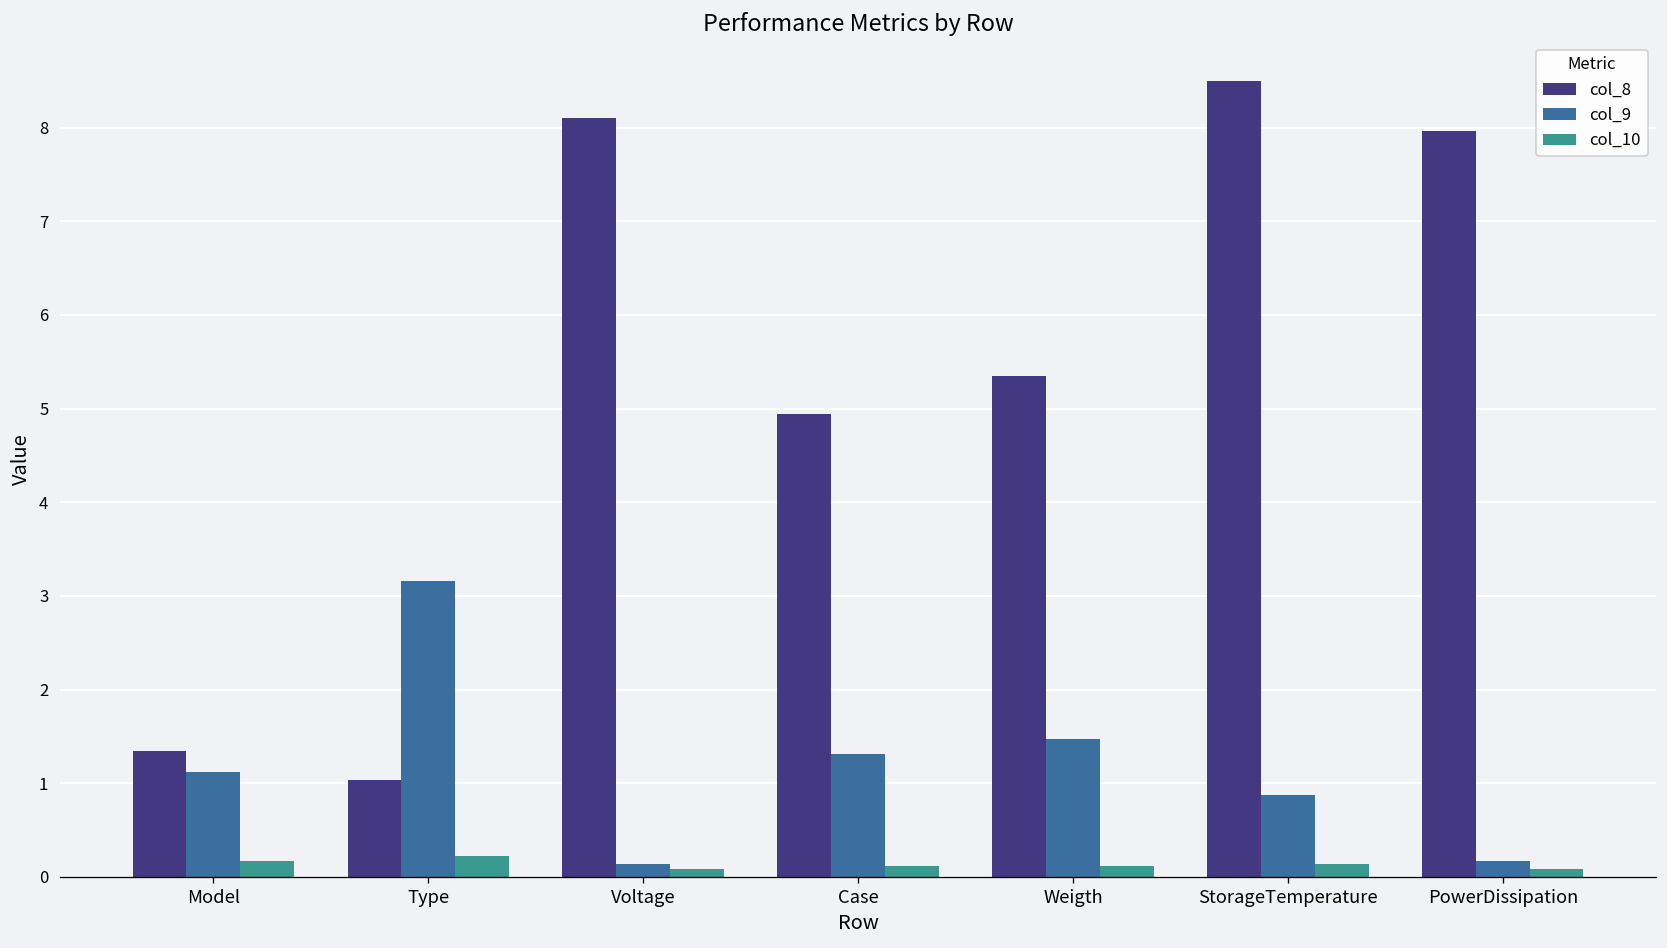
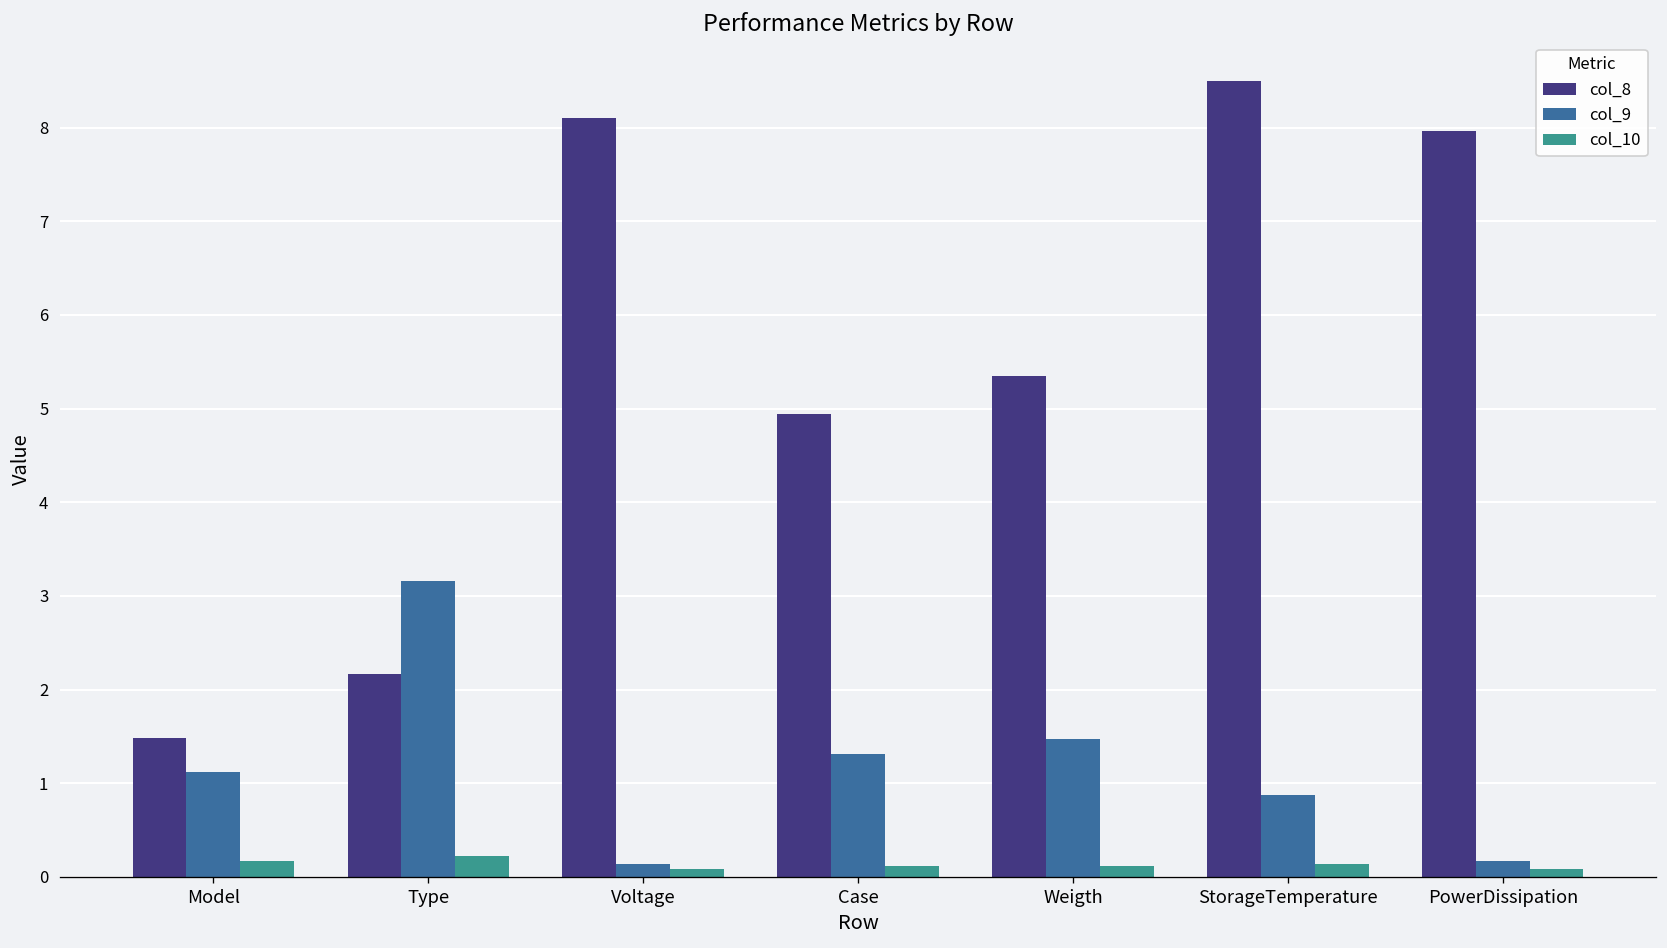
col_8, Model: 1.3 -> 1.5
col_8, Type: 1.0 -> 2.2
